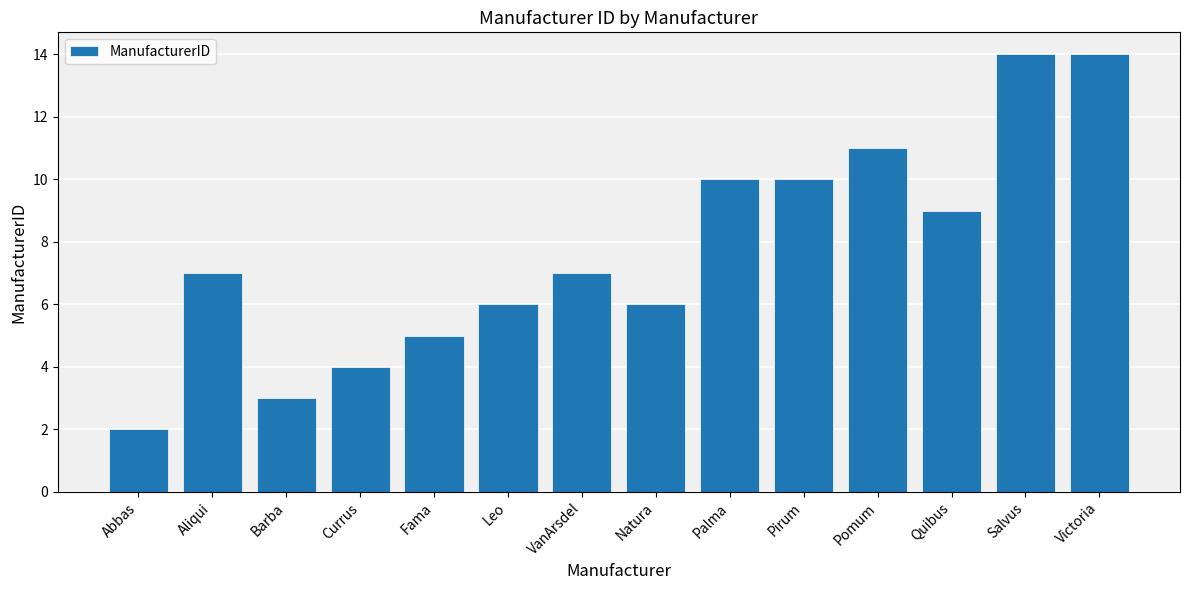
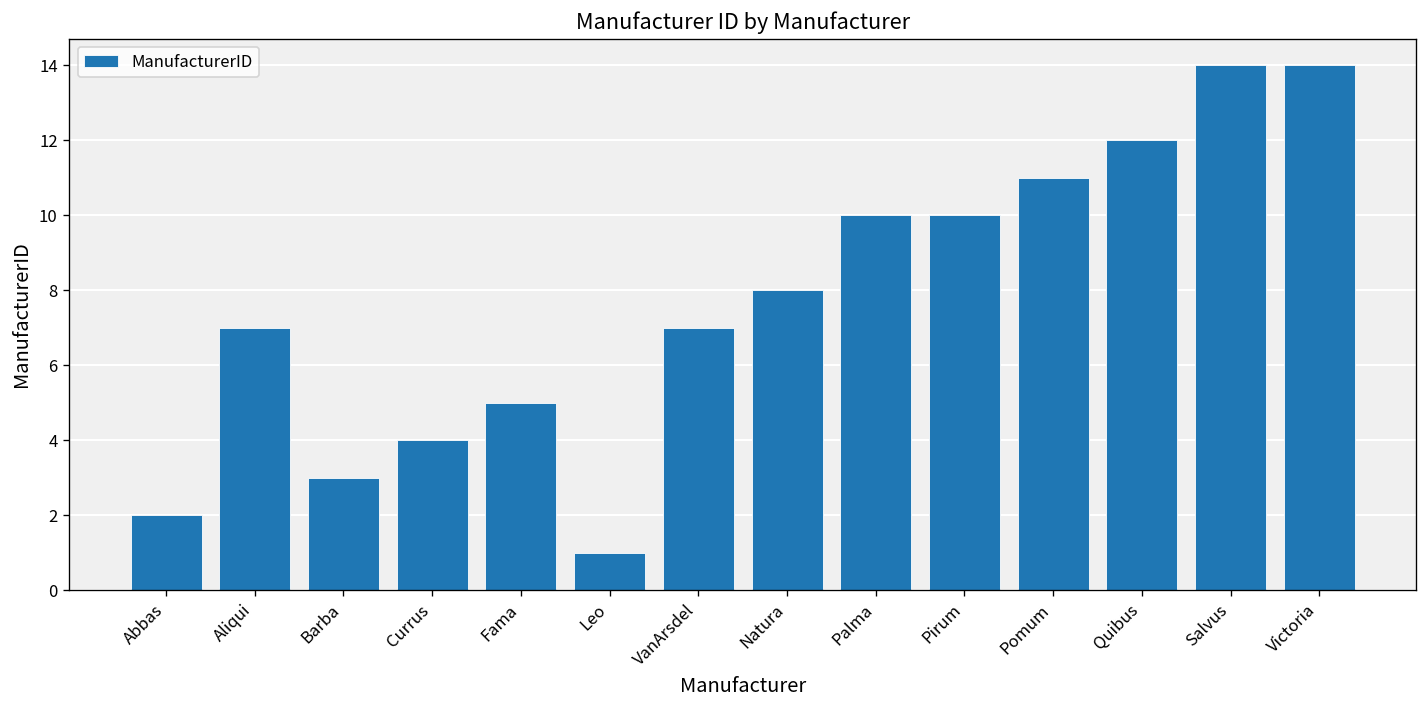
Leo: 6 -> 1
Natura: 6 -> 8
Quibus: 9 -> 12
